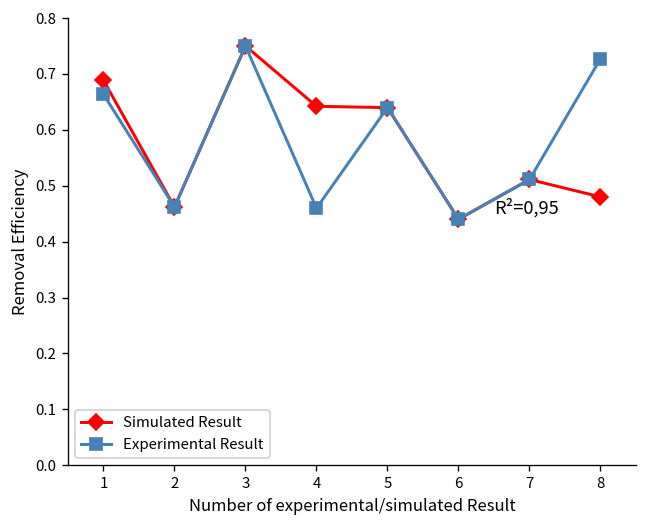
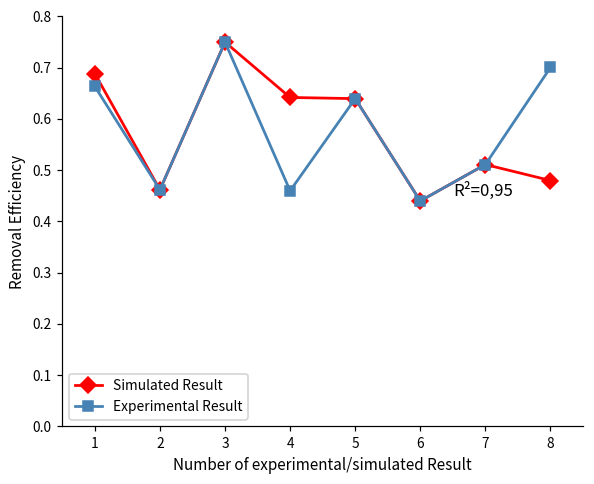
Experimental Result, 8: 0.73 -> 0.70
